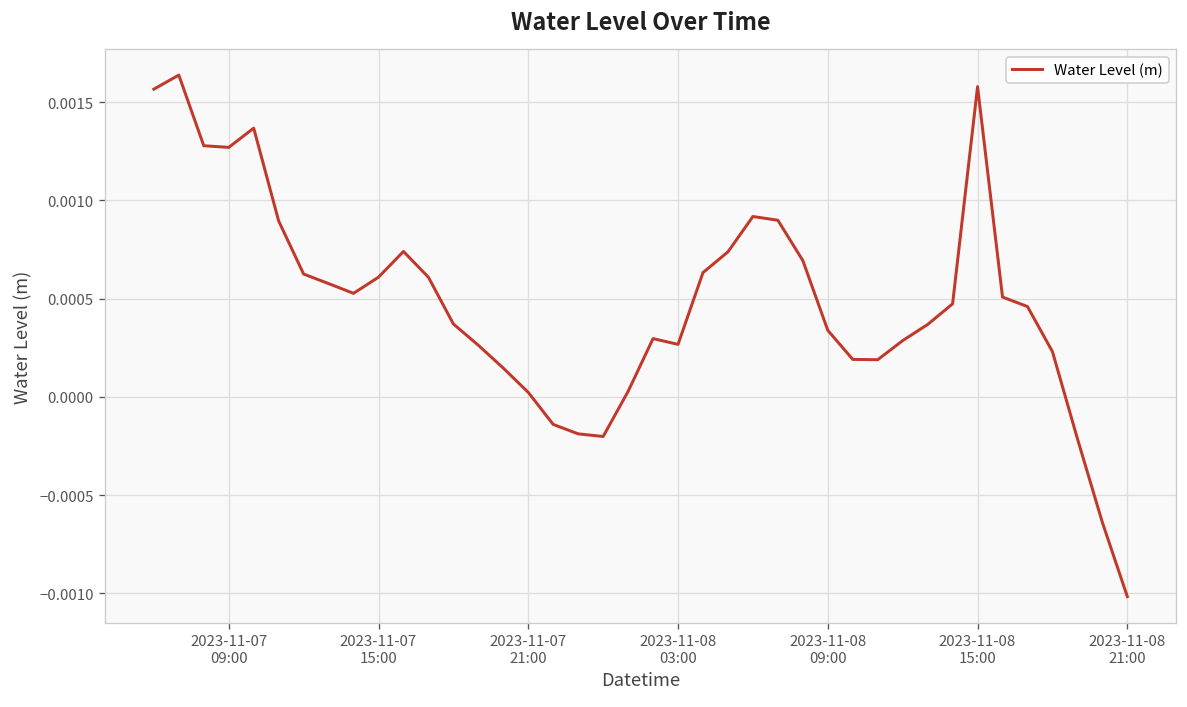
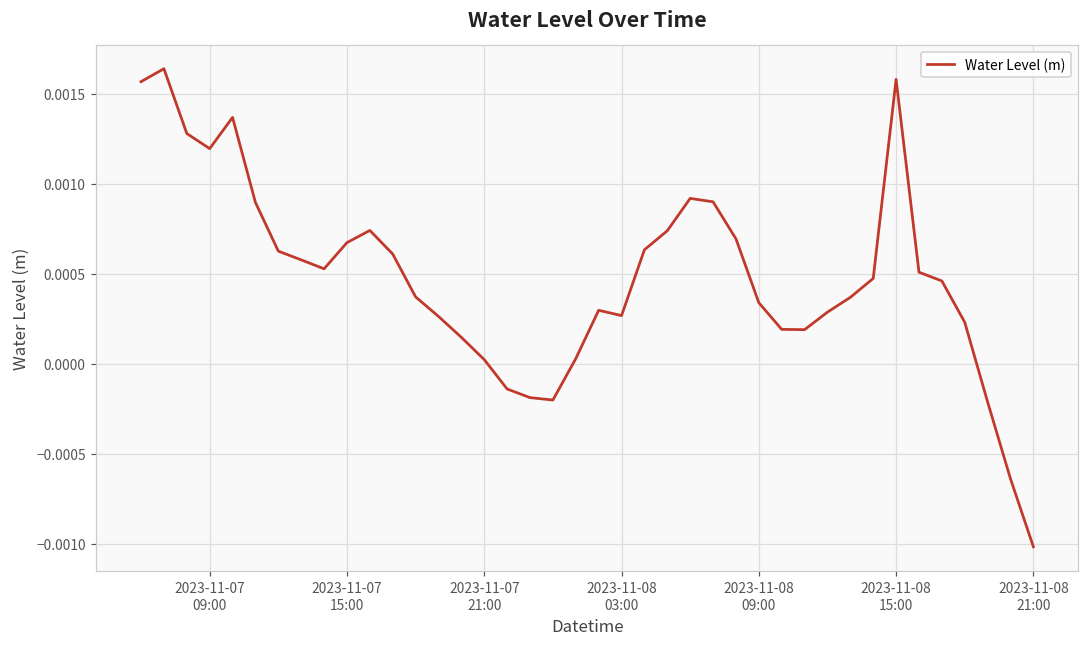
2023-11-07 09:00: 0.00127 -> 0.00119
2023-11-07 15:00: 0.00061 -> 0.00067
